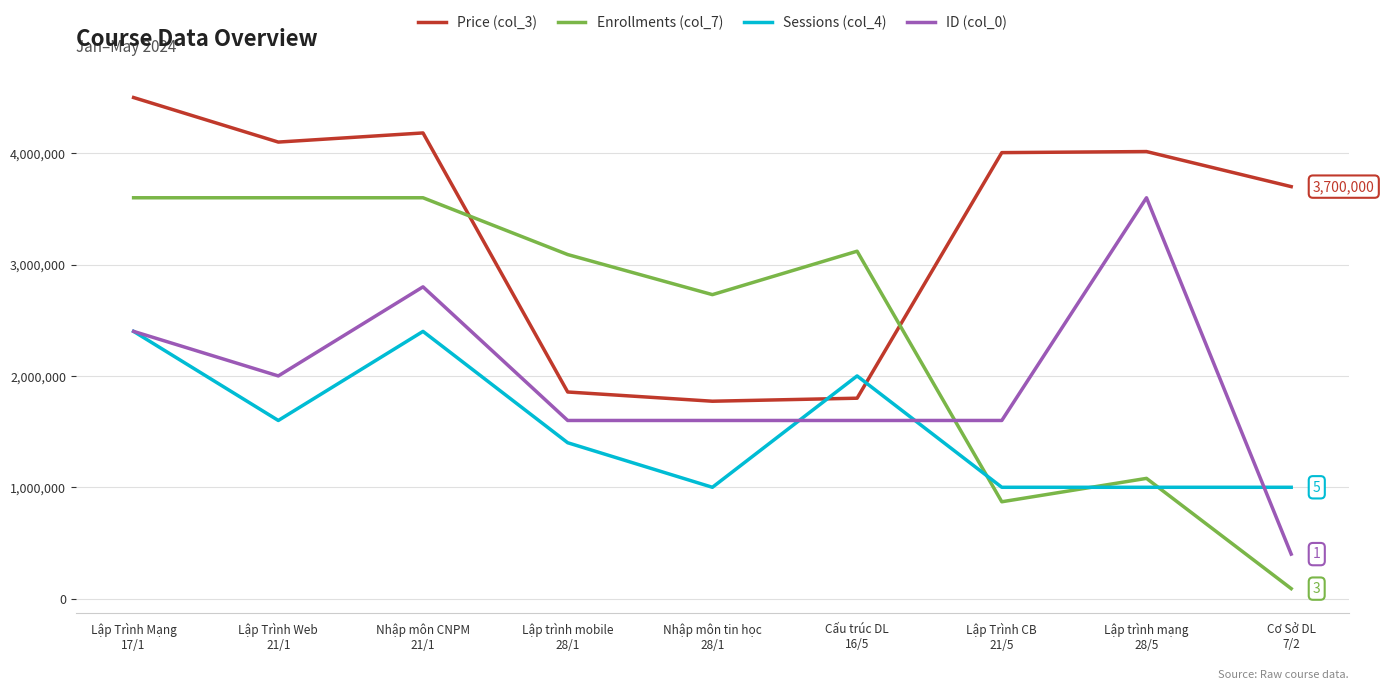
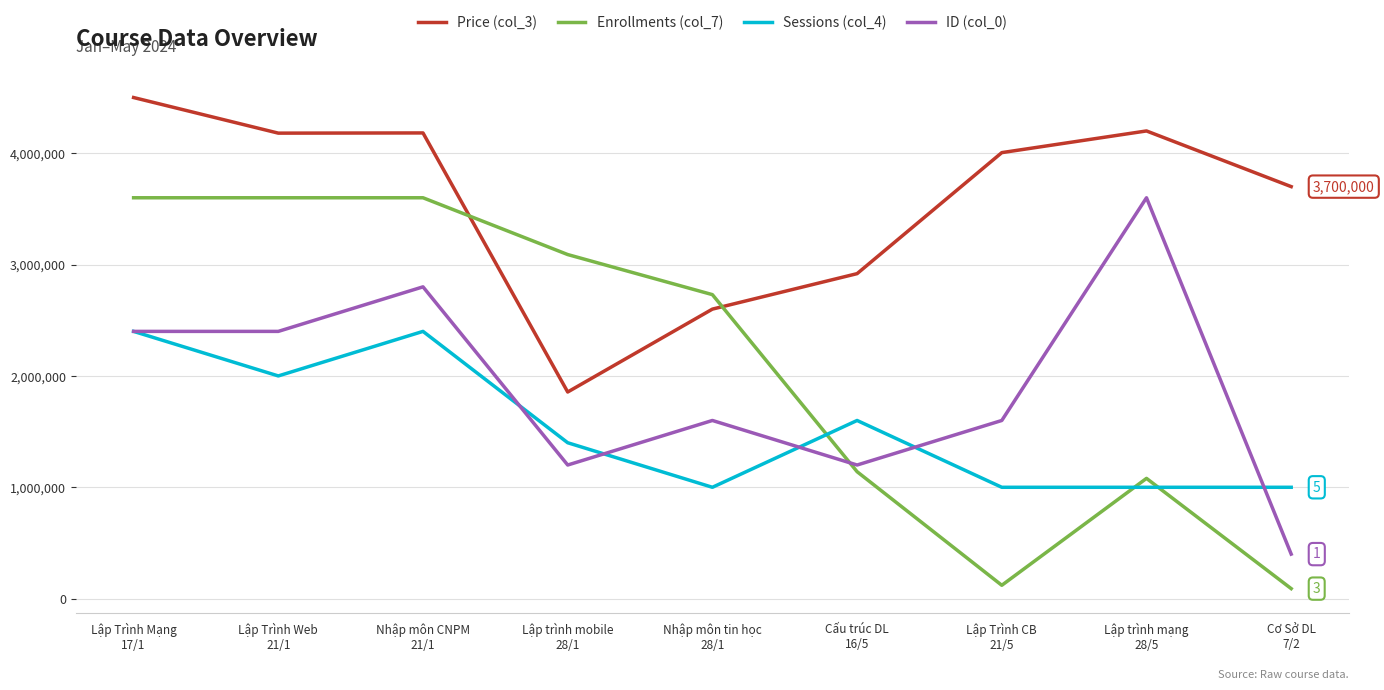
Price (col_3), Lập Trình Web 21/1: 4,100,000 -> 4,180,000
Sessions (col_4), Lập Trình Web 21/1: 1,600,000 -> 2,000,000
ID (col_0), Lập Trình Web 21/1: 2,000,000 -> 2,400,000
ID (col_0), Lập trình mobile 28/1: 1,600,000 -> 1,200,000
Price (col_3), Nhập môn tin học 28/1: 1,770,000 -> 2,600,000
Price (col_3), Cấu trúc DL 16/5: 1,800,000 -> 2,920,000
Enrollments (col_7), Cấu trúc DL 16/5: 3,120,000 -> 1,140,000
Sessions (col_4), Cấu trúc DL 16/5: 2,000,000 -> 1,600,000
ID (col_0), Cấu trúc DL 16/5: 1,600,000 -> 1,200,000
Enrollments (col_7), Lập Trình CB 21/5: 870,000 -> 120,000
Price (col_3), Lập trình mạng 28/5: 4,010,000 -> 4,200,000
